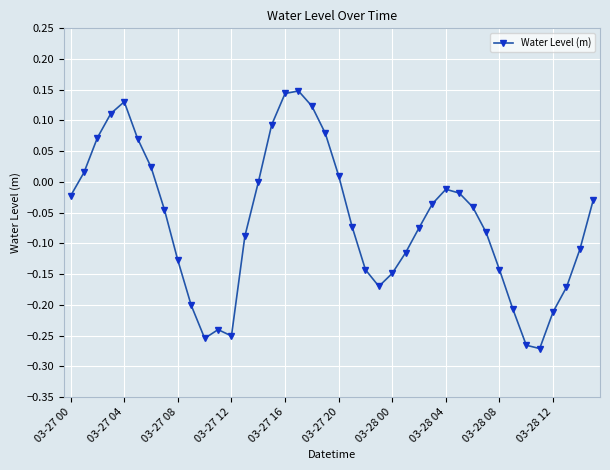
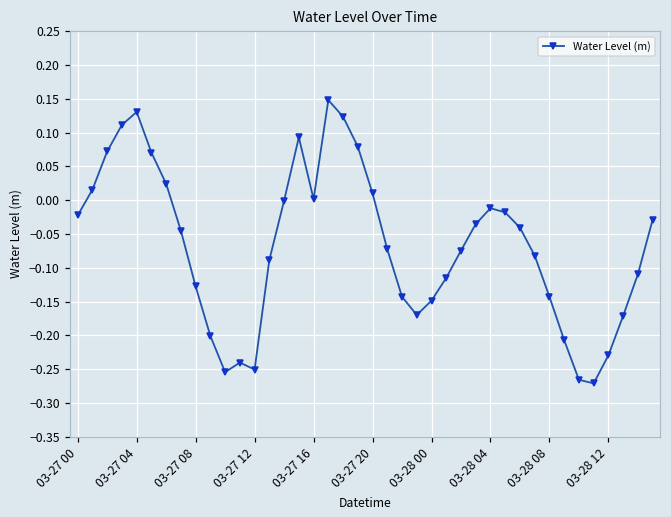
03-27 16: 0.14 -> 0.00
03-28 12: -0.21 -> -0.23
